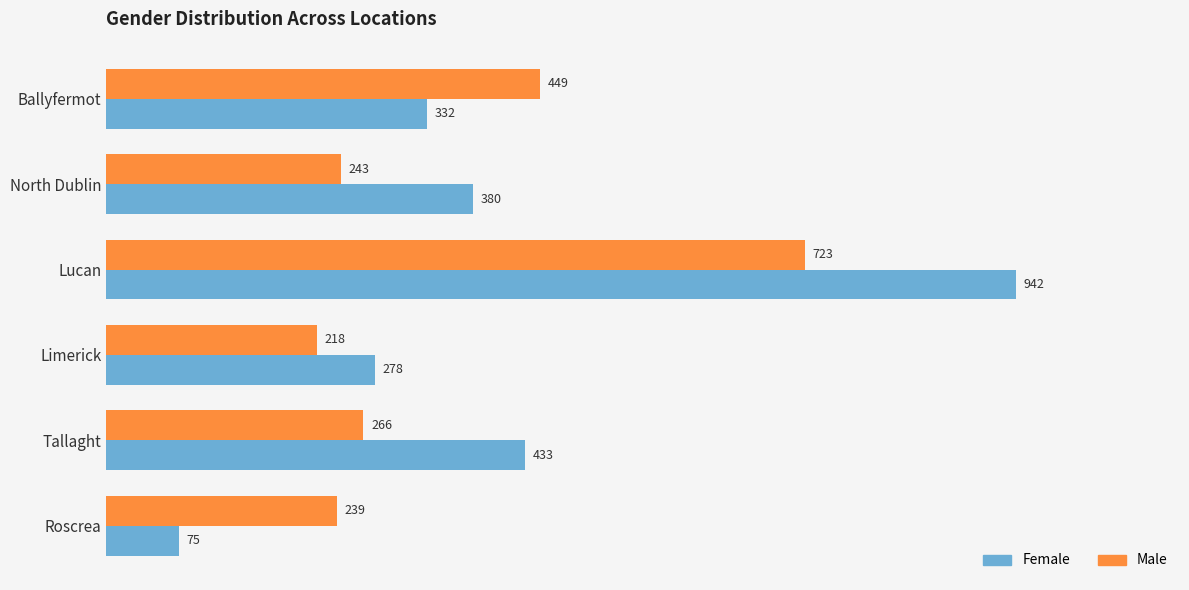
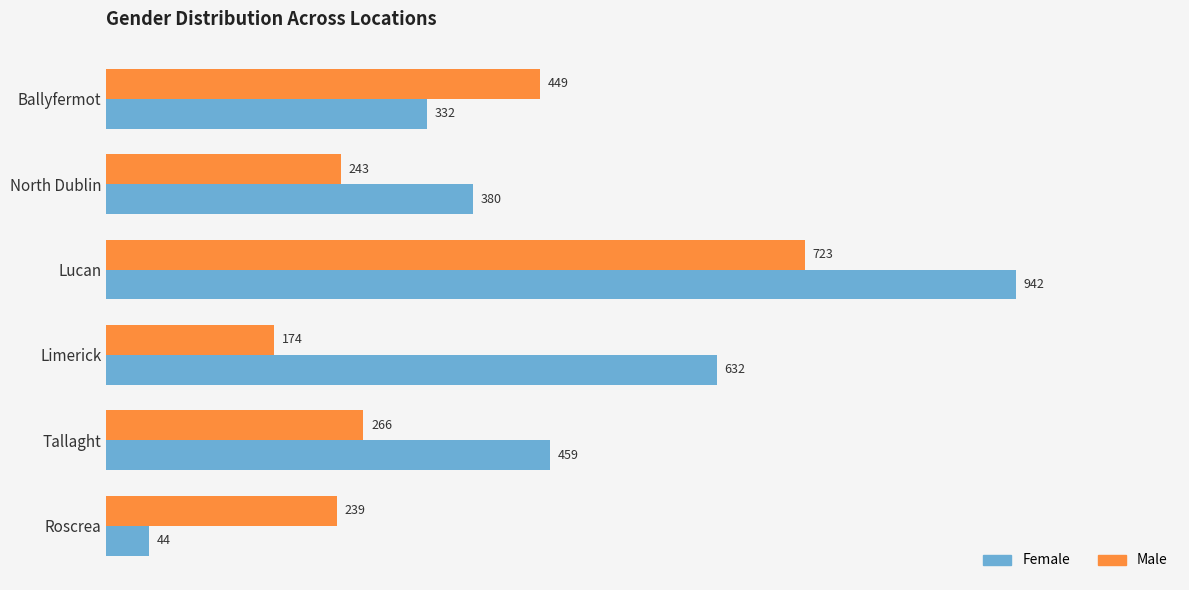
Male, Limerick: 218 -> 174
Female, Limerick: 278 -> 632
Female, Tallaght: 433 -> 459
Female, Roscrea: 75 -> 44
